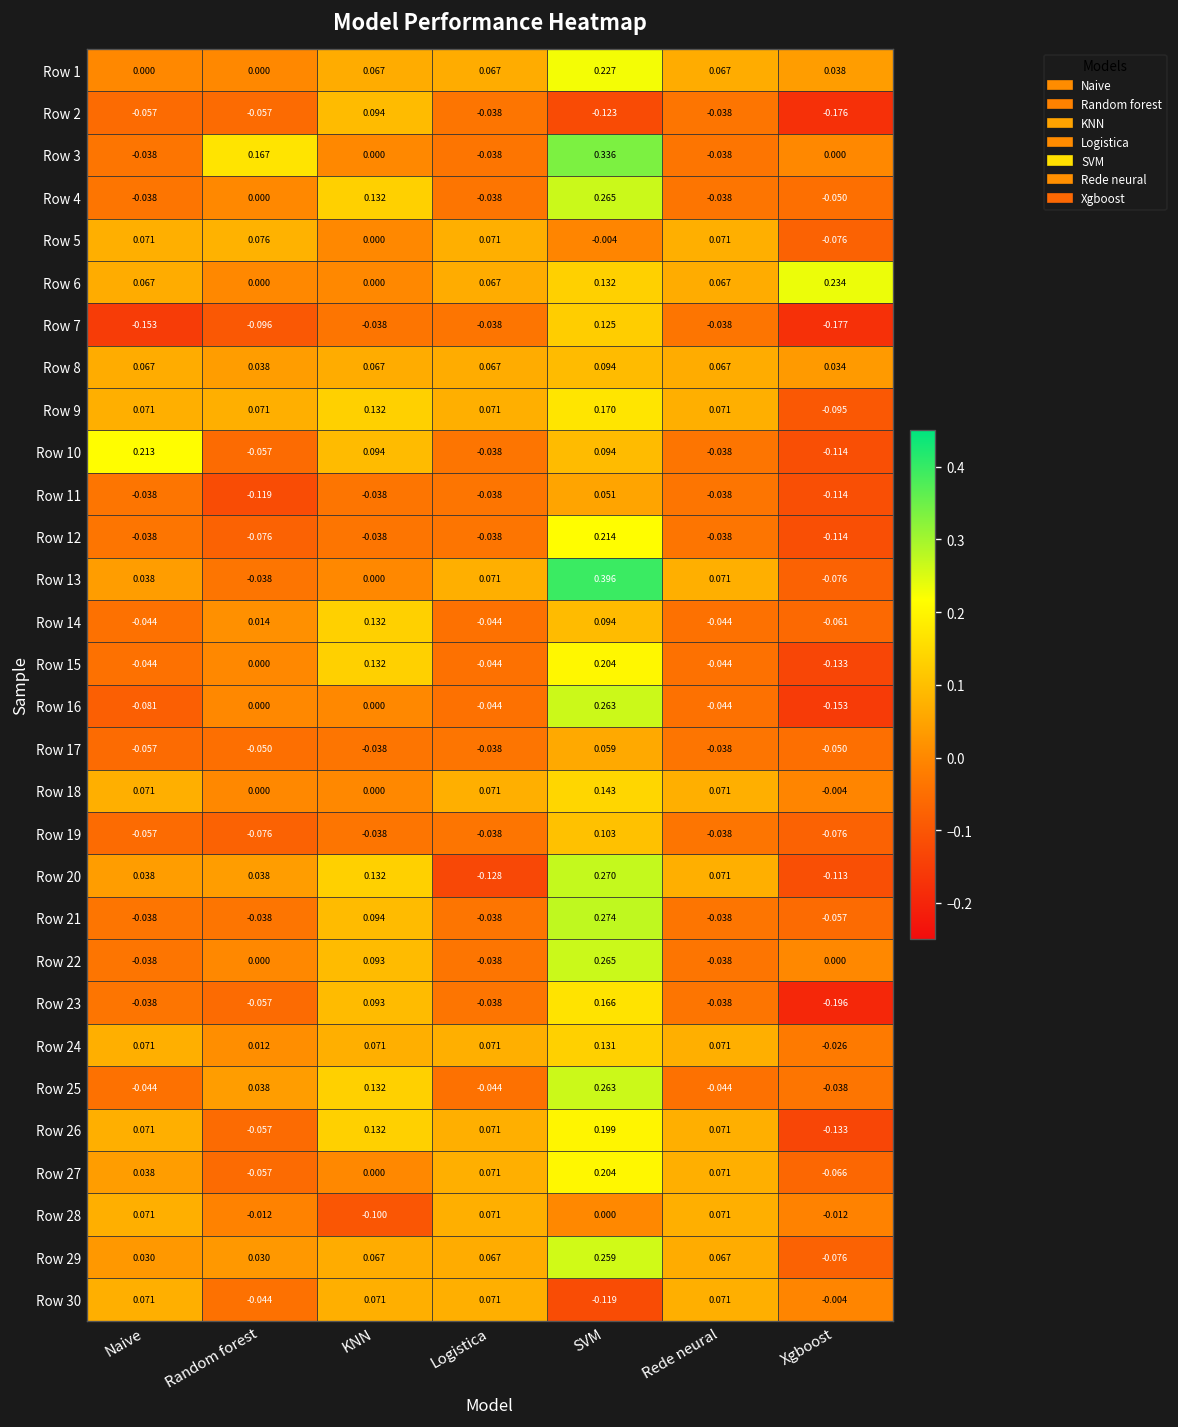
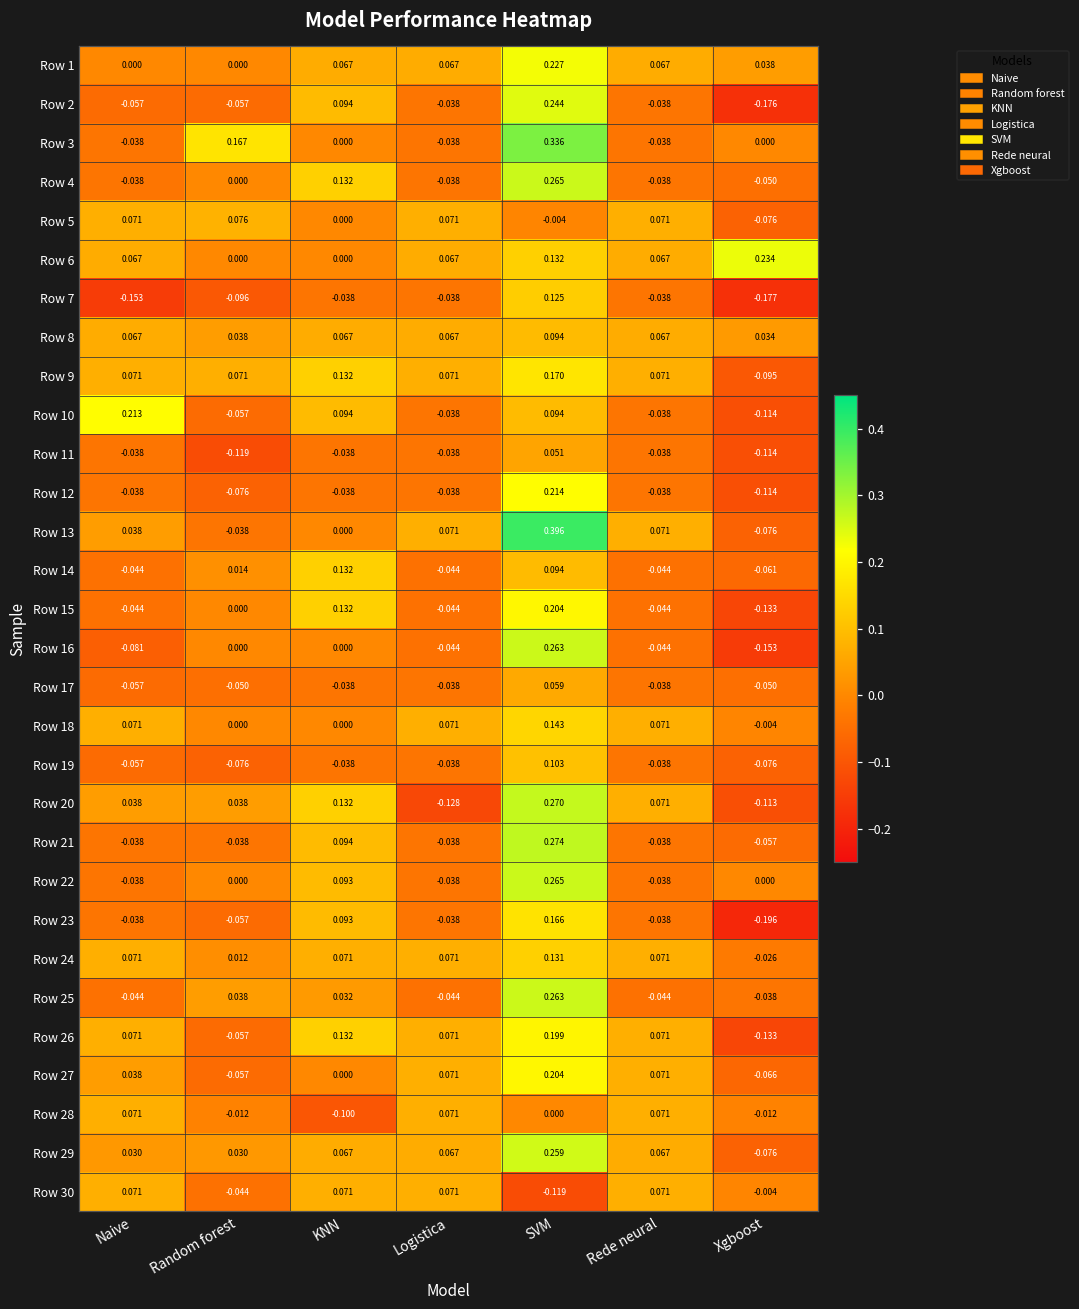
Row 2, SVM: -0.123 -> 0.244
Row 25, KNN: 0.132 -> 0.032
